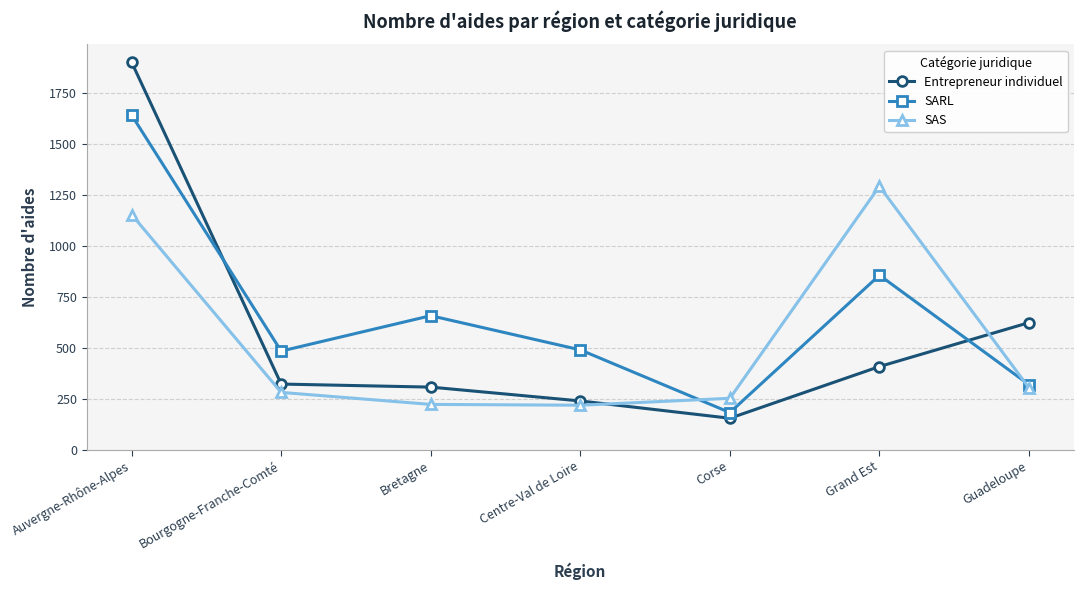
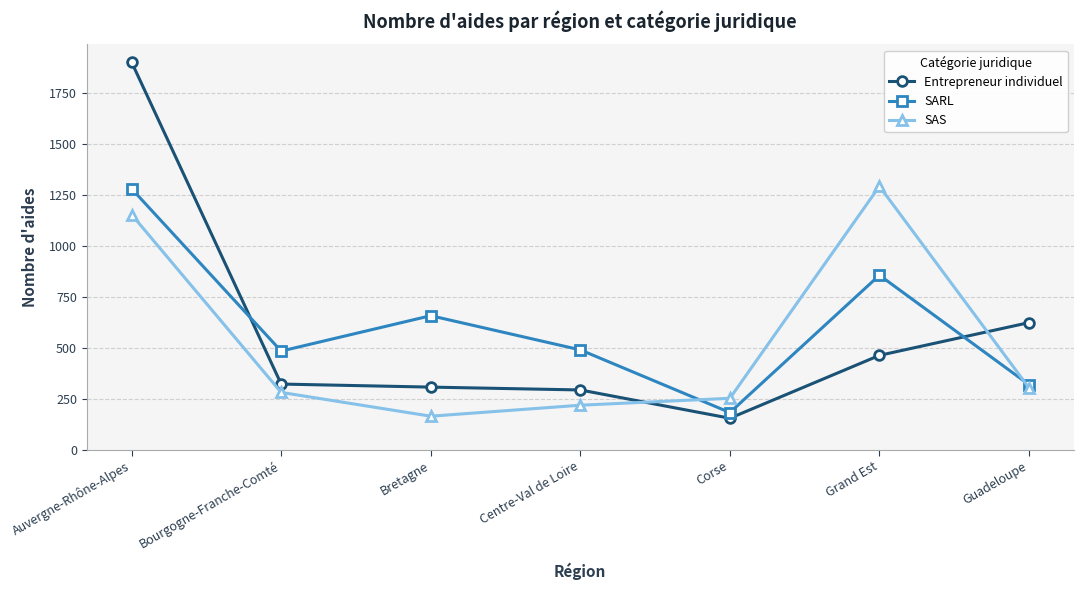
SARL, Auvergne-Rhône-Alpes: 1640 -> 1280
SAS, Bretagne: 220 -> 160
Entrepreneur individuel, Centre-Val de Loire: 240 -> 290
Entrepreneur individuel, Grand Est: 410 -> 460
